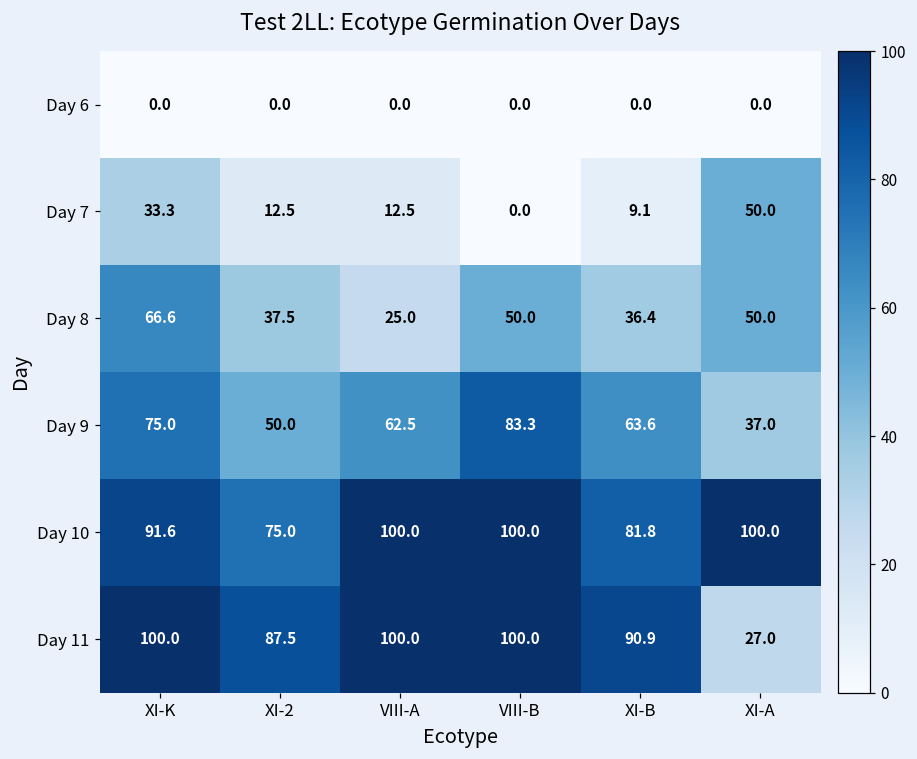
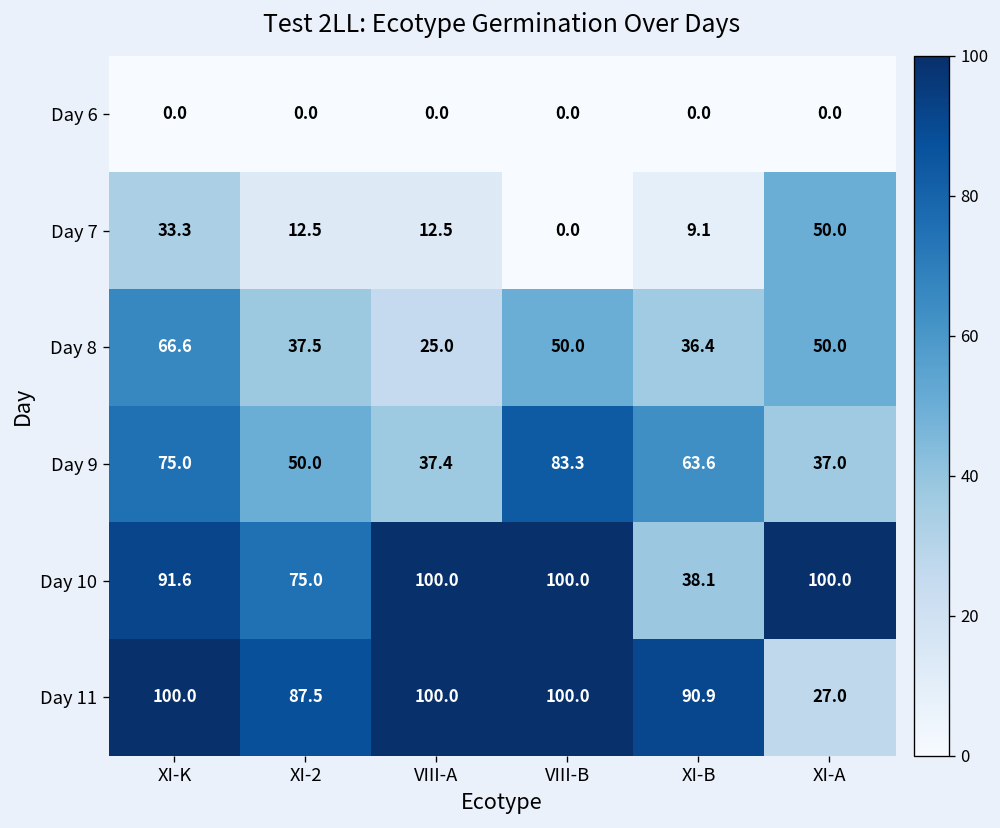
Day 9, VIII-A: 62.5 -> 37.4
Day 10, XI-B: 81.8 -> 38.1
